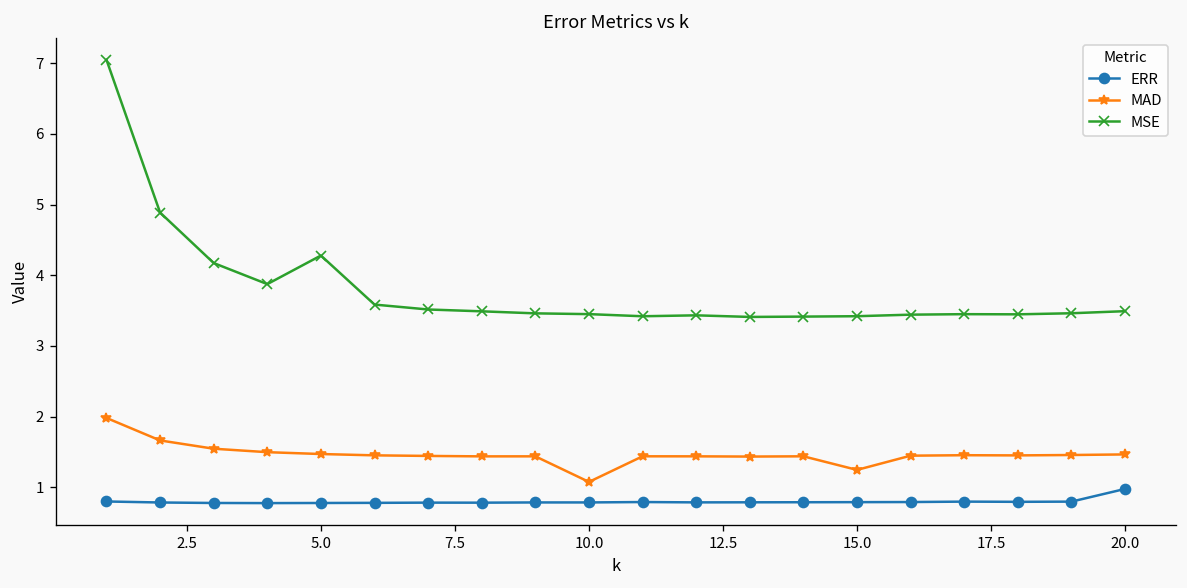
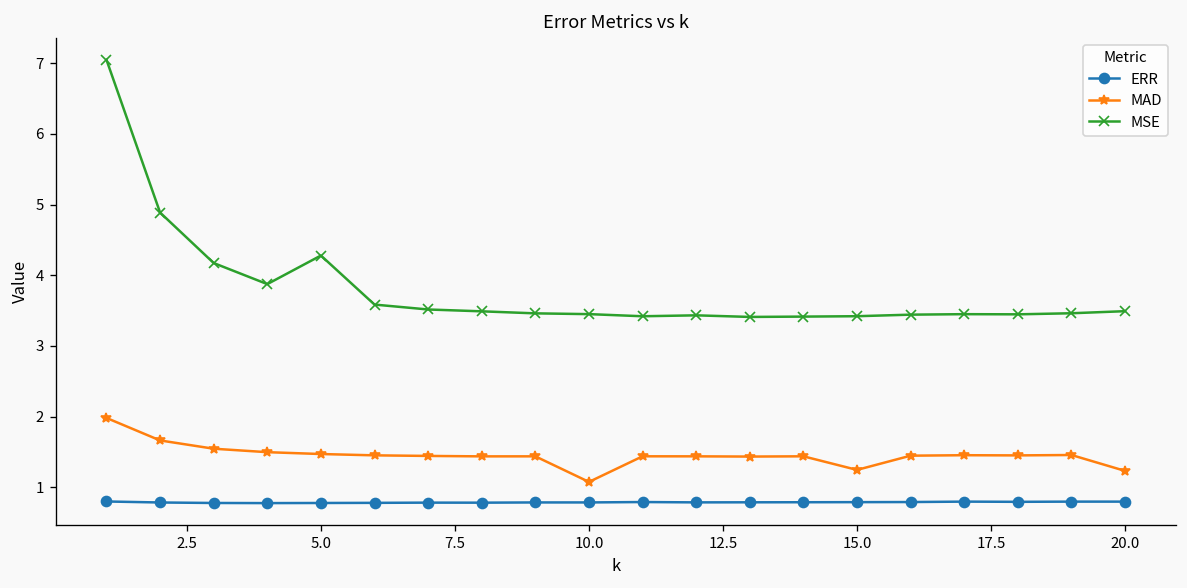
ERR, 20.0: 1.0 -> 0.8
MAD, 20.0: 1.5 -> 1.2
